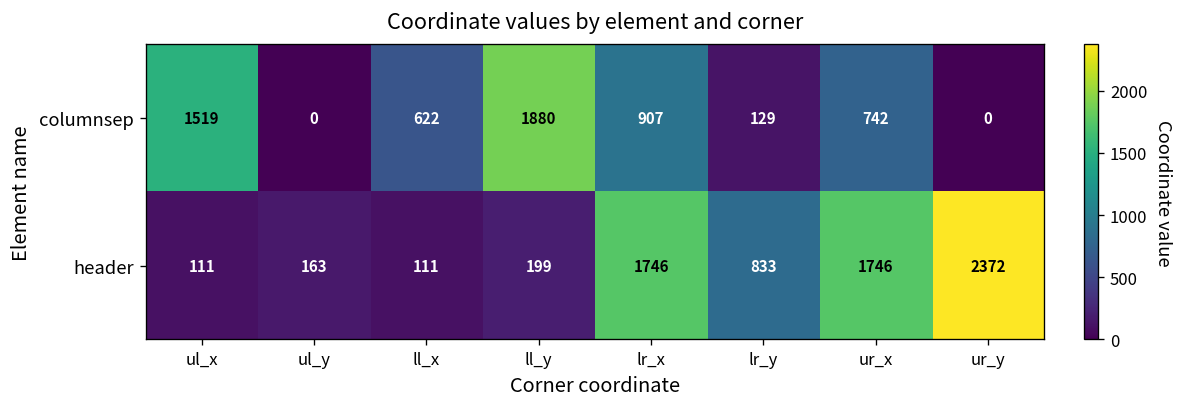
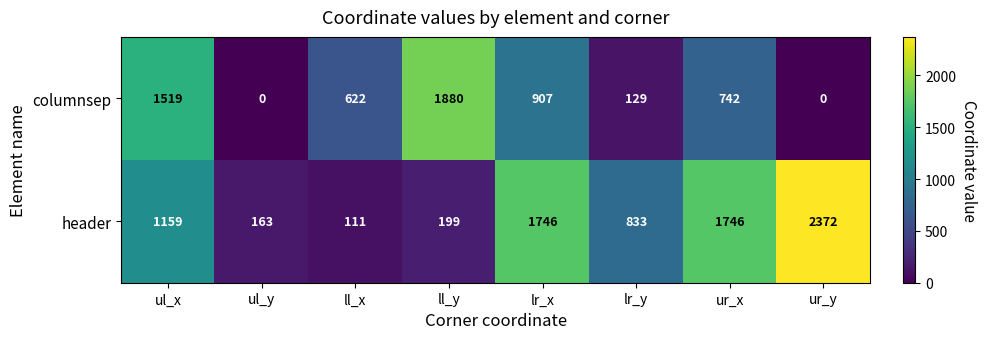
header, ul_x: 111 -> 1159
